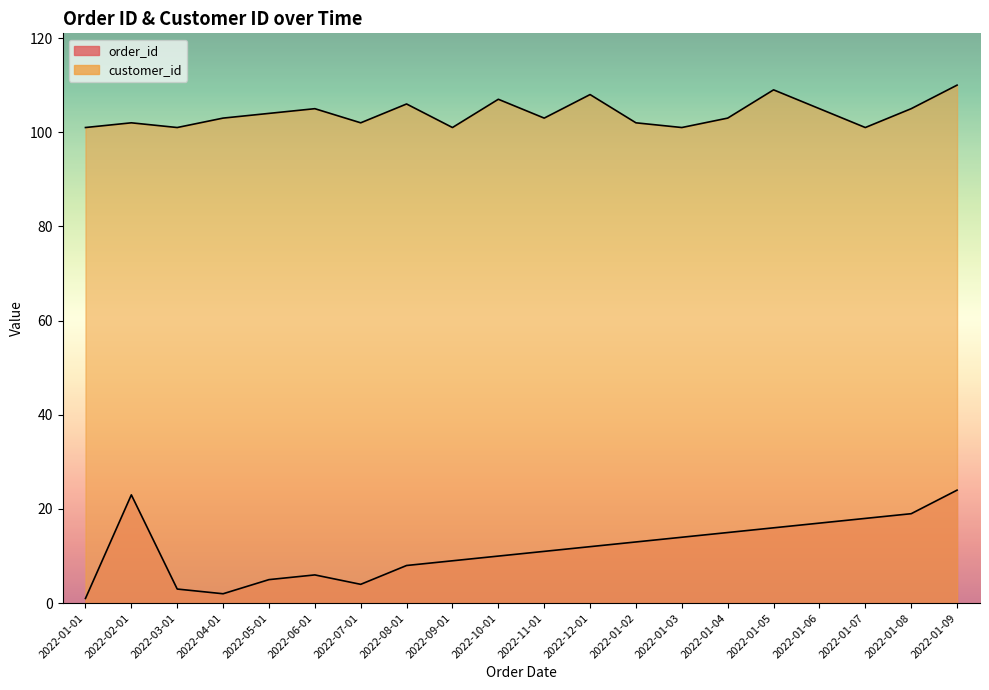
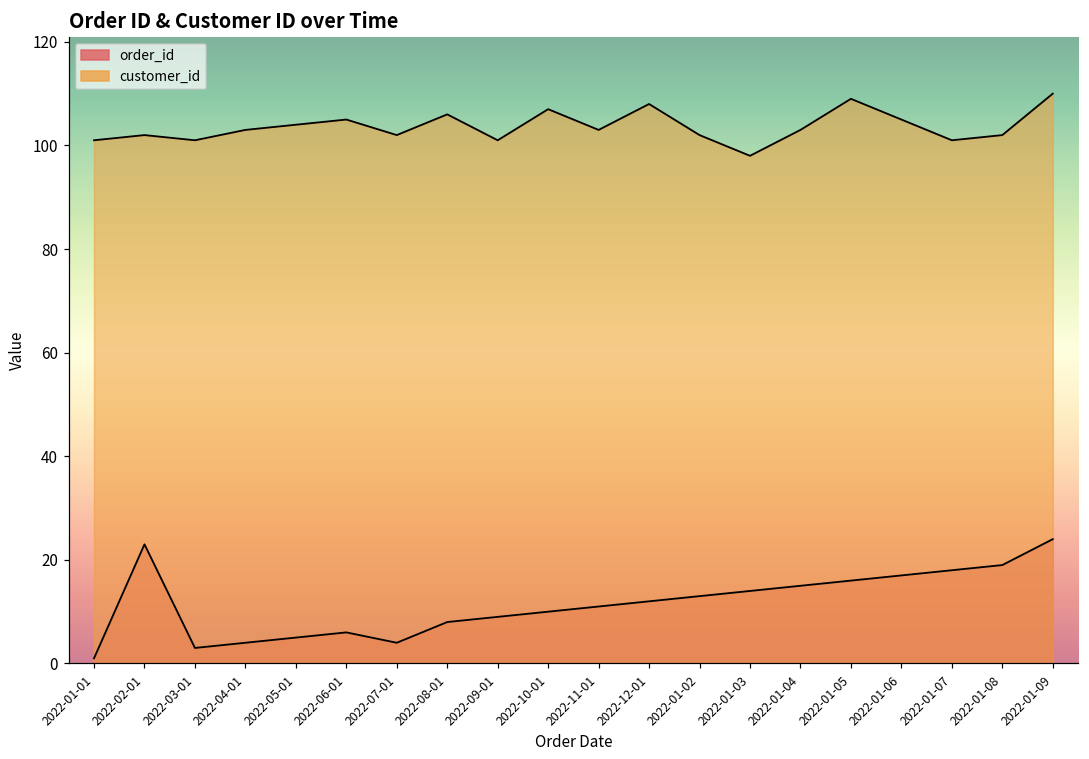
order_id, 2022-04-01: 2 -> 4
customer_id, 2022-01-03: 101 -> 98
customer_id, 2022-01-08: 105 -> 102
